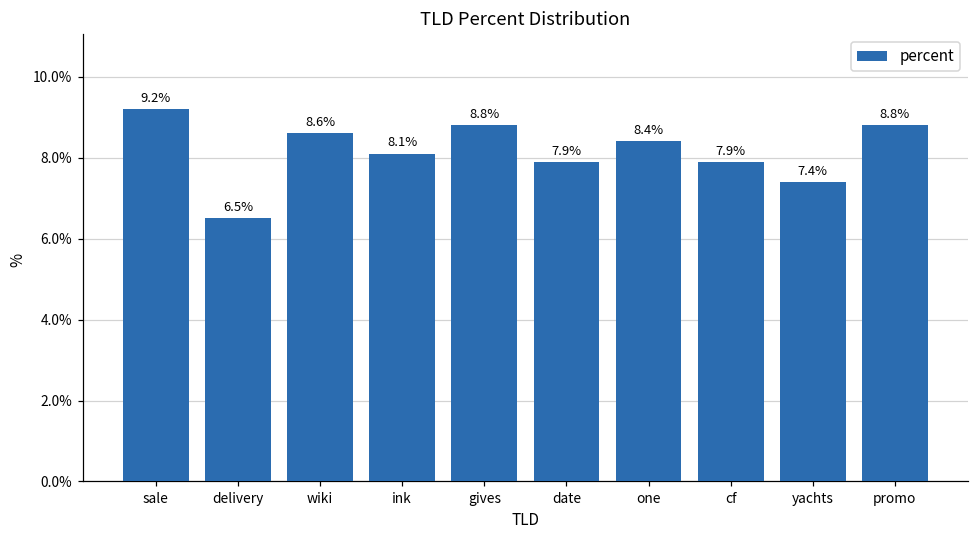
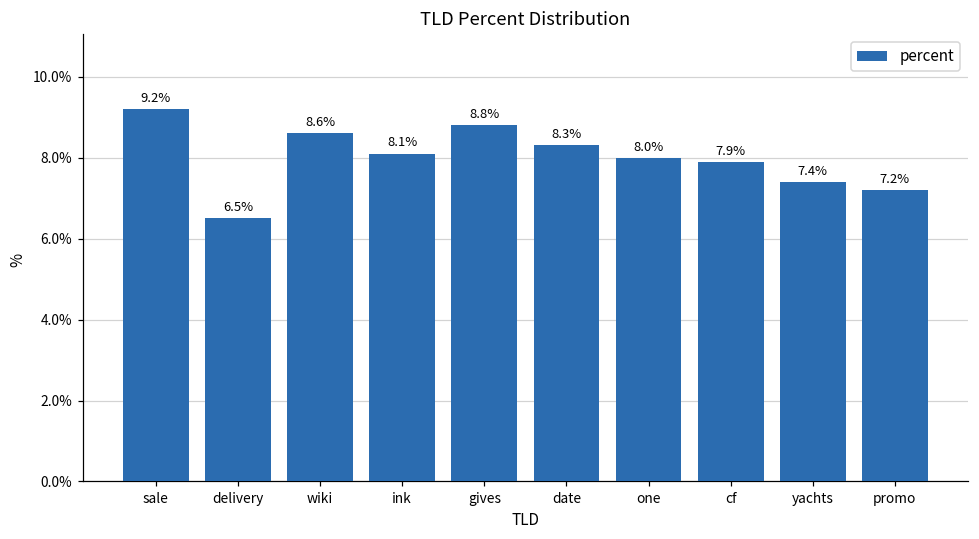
date: 7.9% -> 8.3%
one: 8.4% -> 8.0%
promo: 8.8% -> 7.2%
